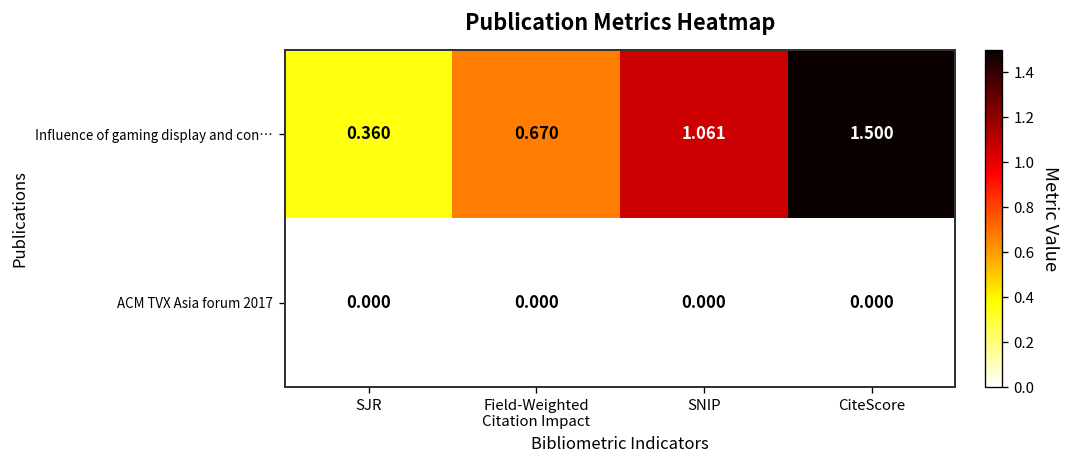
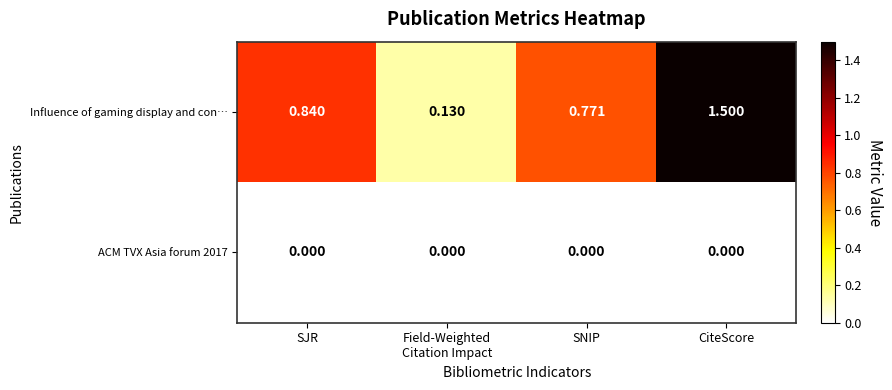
Influence of gaming display and con…, SJR: 0.360 -> 0.840
Influence of gaming display and con…, Field-Weighted Citation Impact: 0.670 -> 0.130
Influence of gaming display and con…, SNIP: 1.061 -> 0.771
